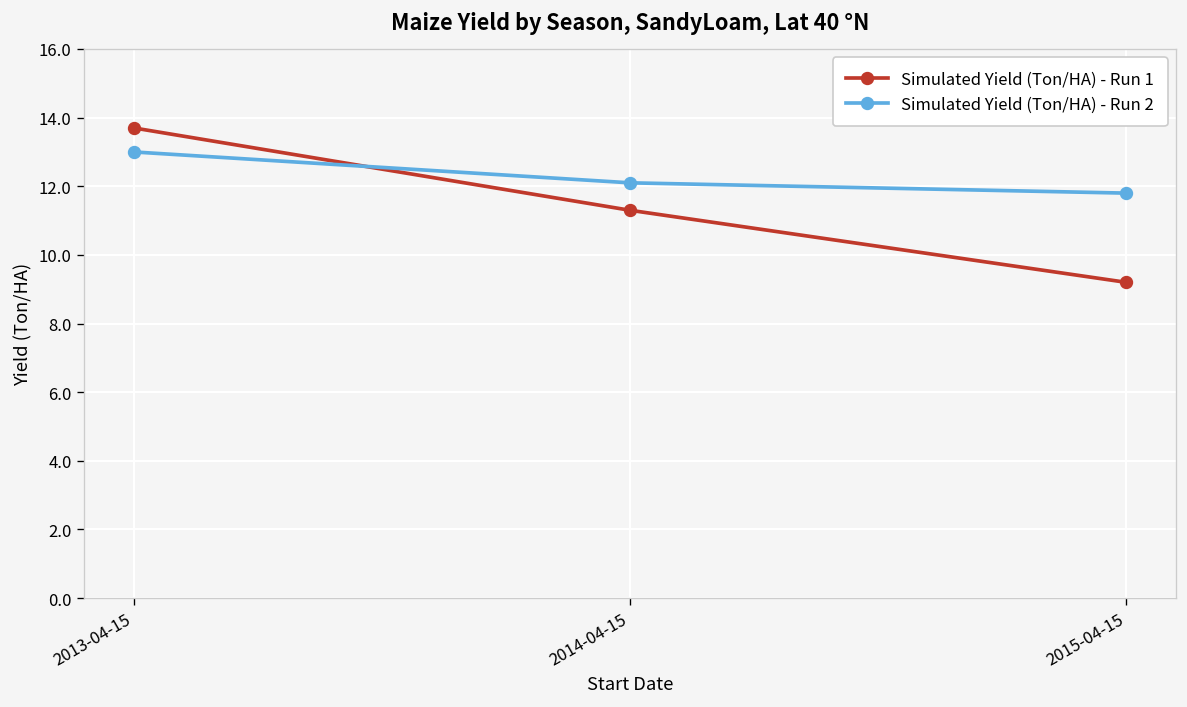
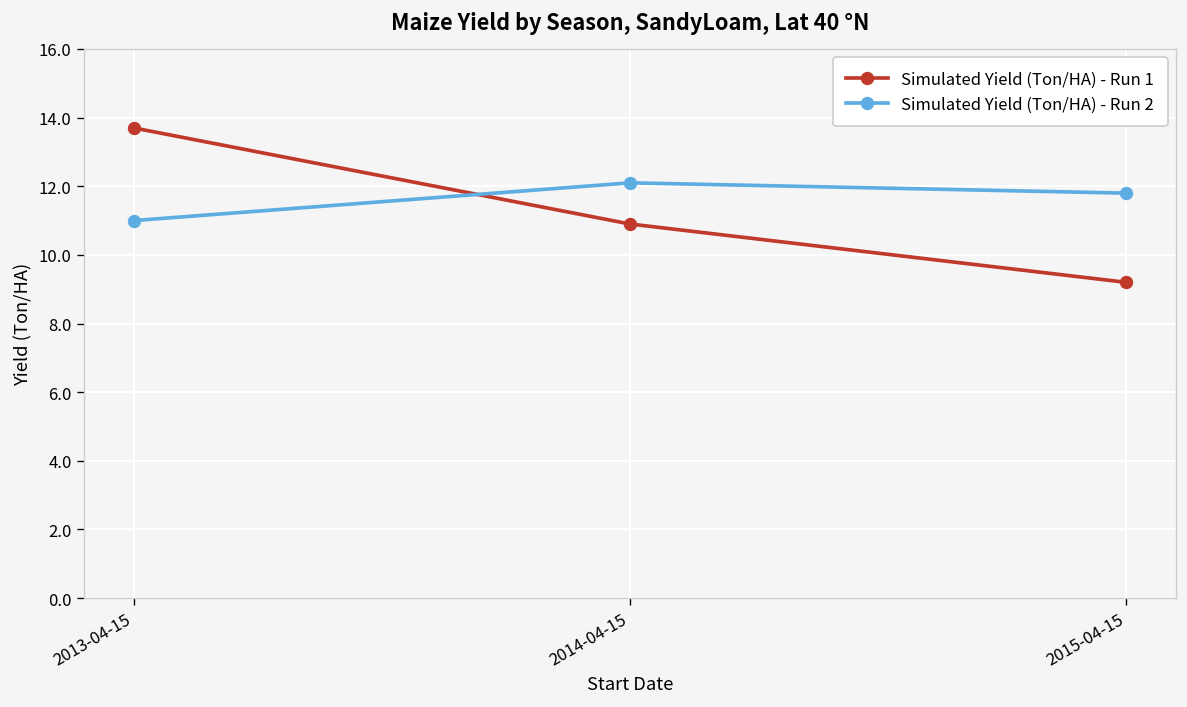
Simulated Yield (Ton/HA) - Run 2, 2013-04-15: 13 -> 11
Simulated Yield (Ton/HA) - Run 1, 2014-04-15: 11.3 -> 10.9
